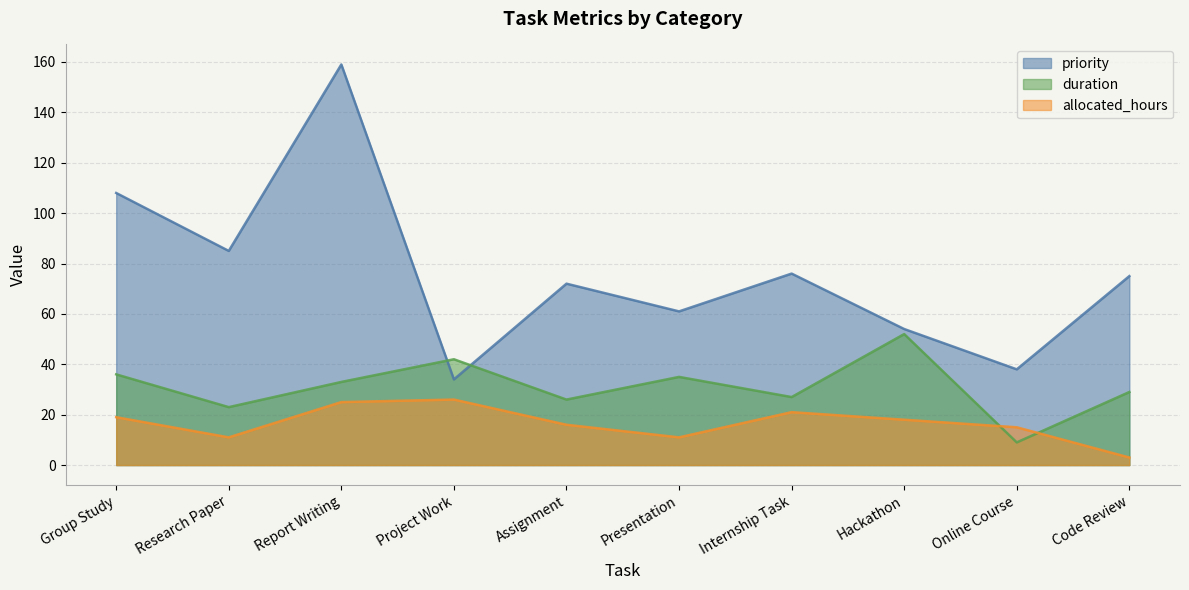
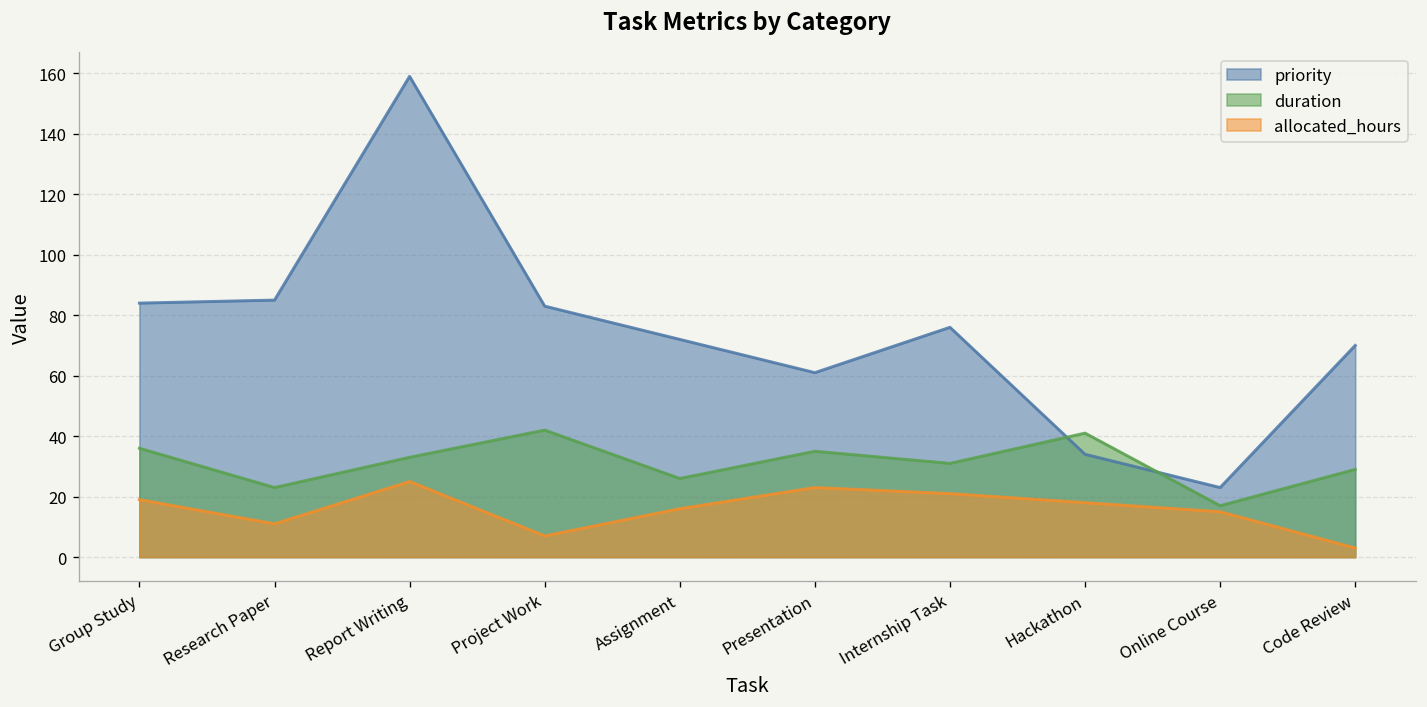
priority, Group Study: 108 -> 84
priority, Project Work: 34 -> 83
allocated_hours, Project Work: 26 -> 7
allocated_hours, Presentation: 11 -> 23
duration, Internship Task: 27 -> 31
priority, Hackathon: 54 -> 34
duration, Hackathon: 52 -> 41
priority, Online Course: 38 -> 23
duration, Online Course: 9 -> 17
priority, Code Review: 75 -> 70
